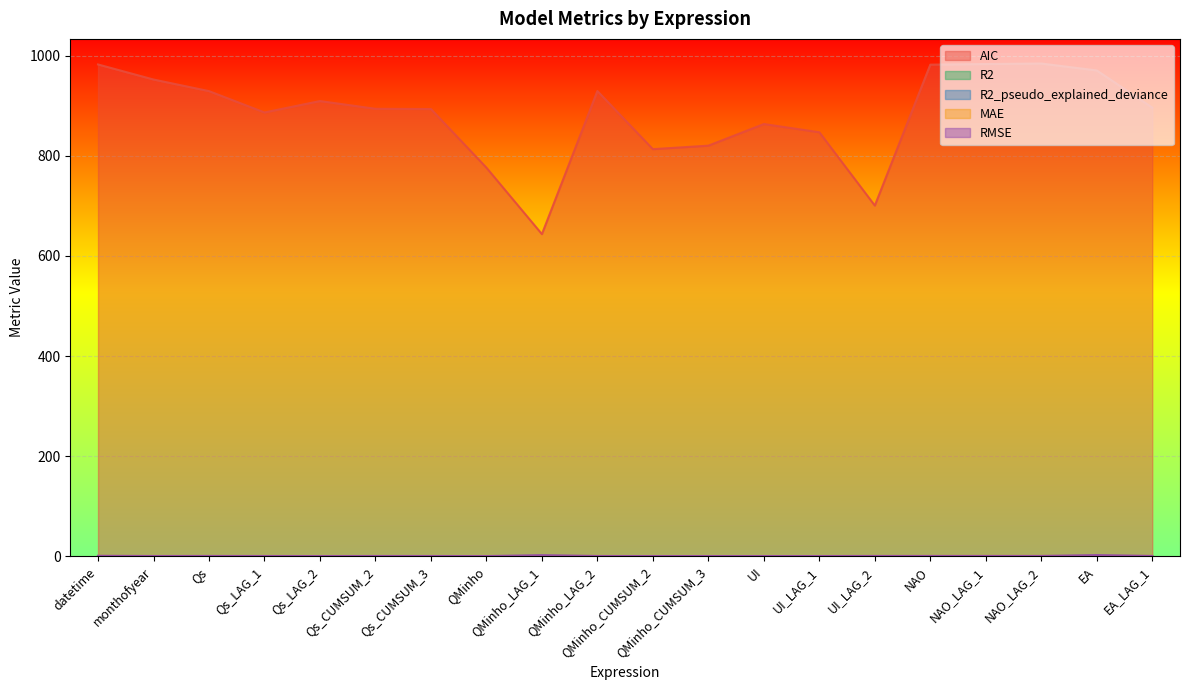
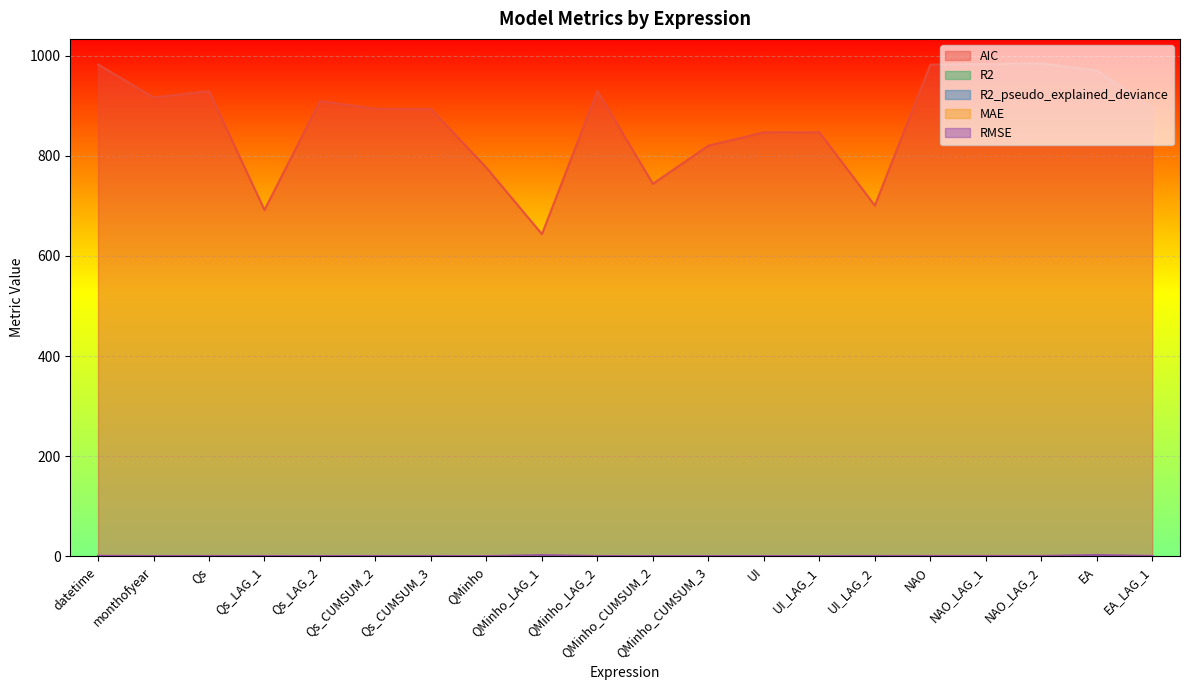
AIC, monthofyear: 950 -> 920
AIC, Qs_LAG_1: 890 -> 690
AIC, QMinho_CUMSUM_2: 810 -> 740
AIC, UI: 860 -> 850
